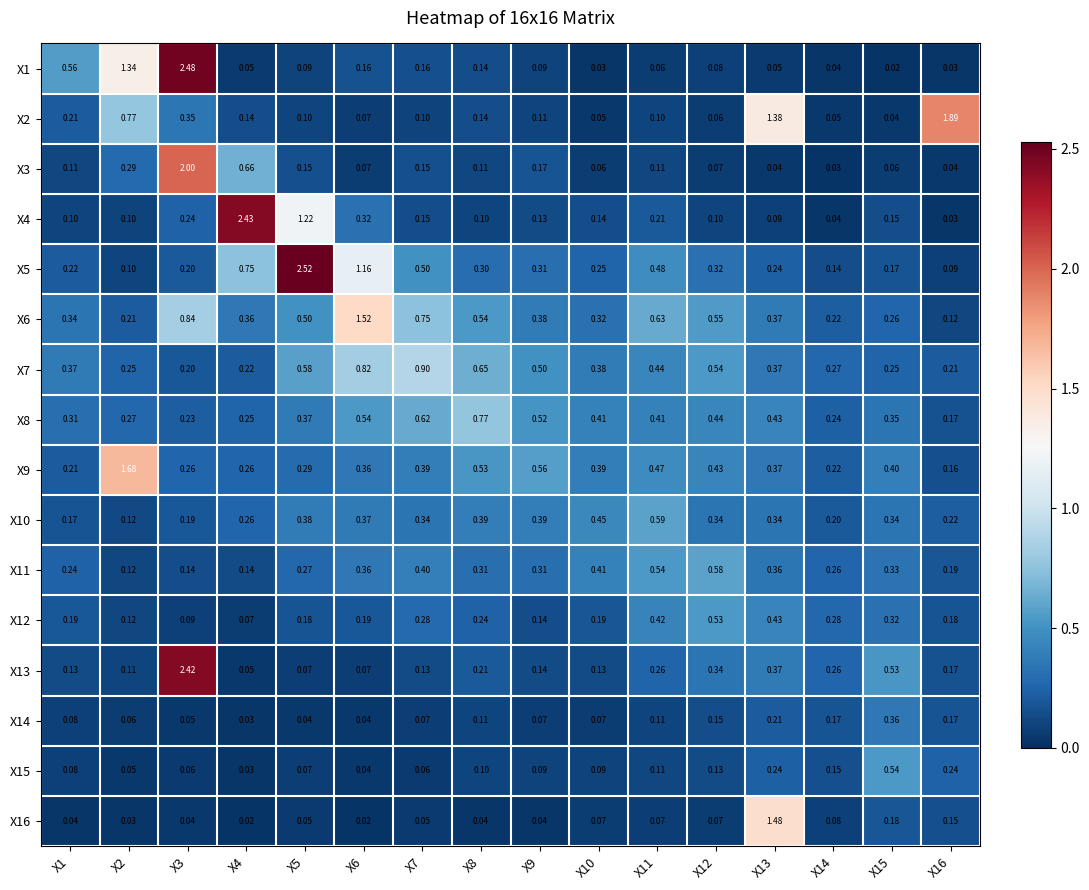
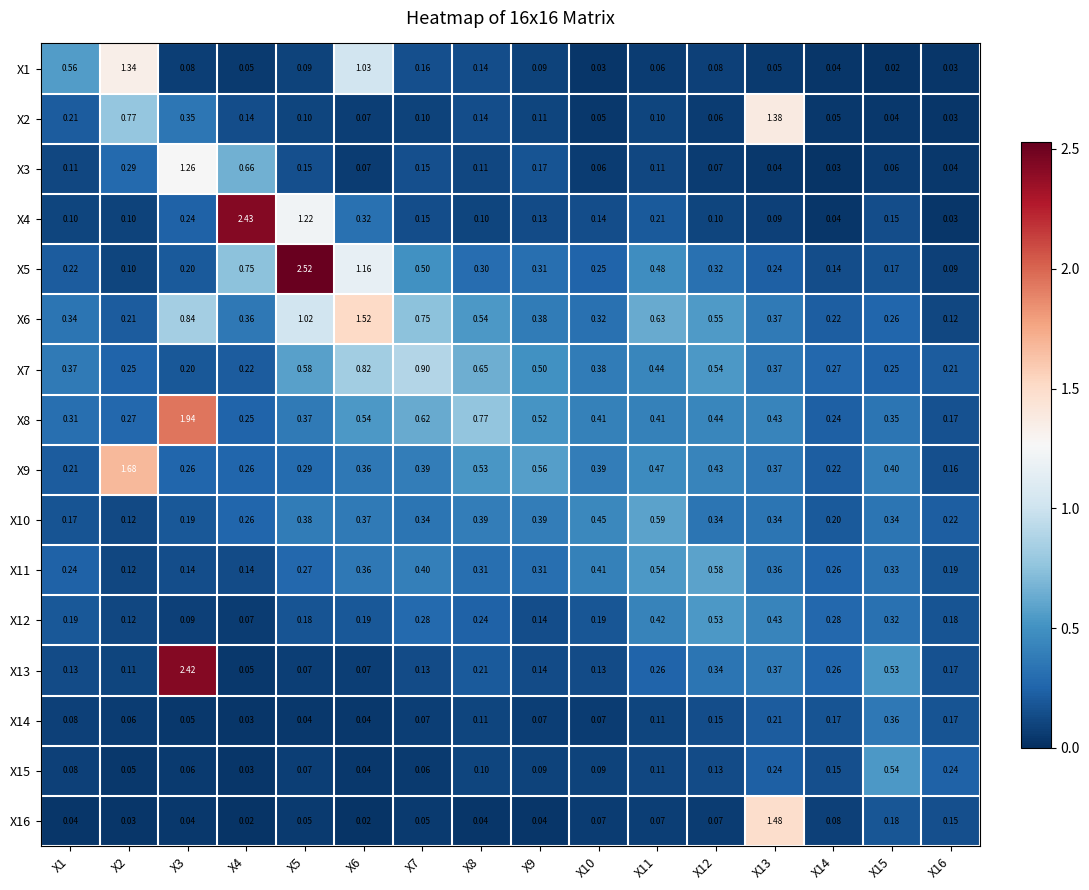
X1, X3: 2.48 -> 0.08
X1, X6: 0.16 -> 1.03
X2, X16: 1.89 -> 0.03
X3, X3: 2.00 -> 1.26
X6, X5: 0.50 -> 1.02
X8, X3: 0.23 -> 1.94
